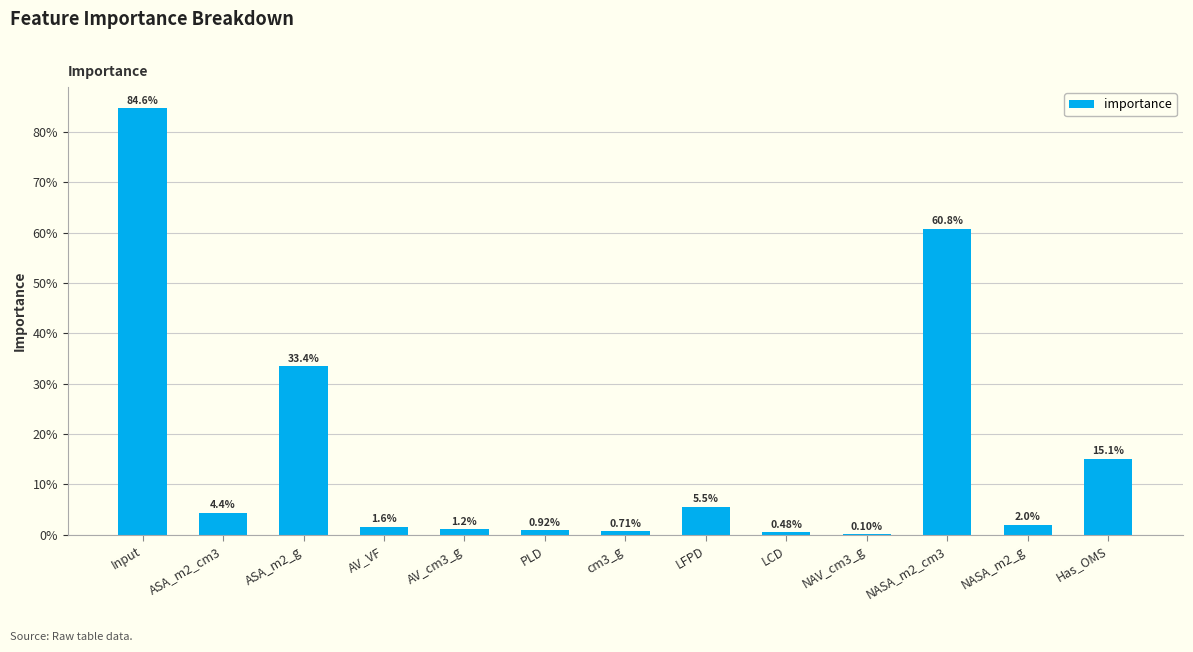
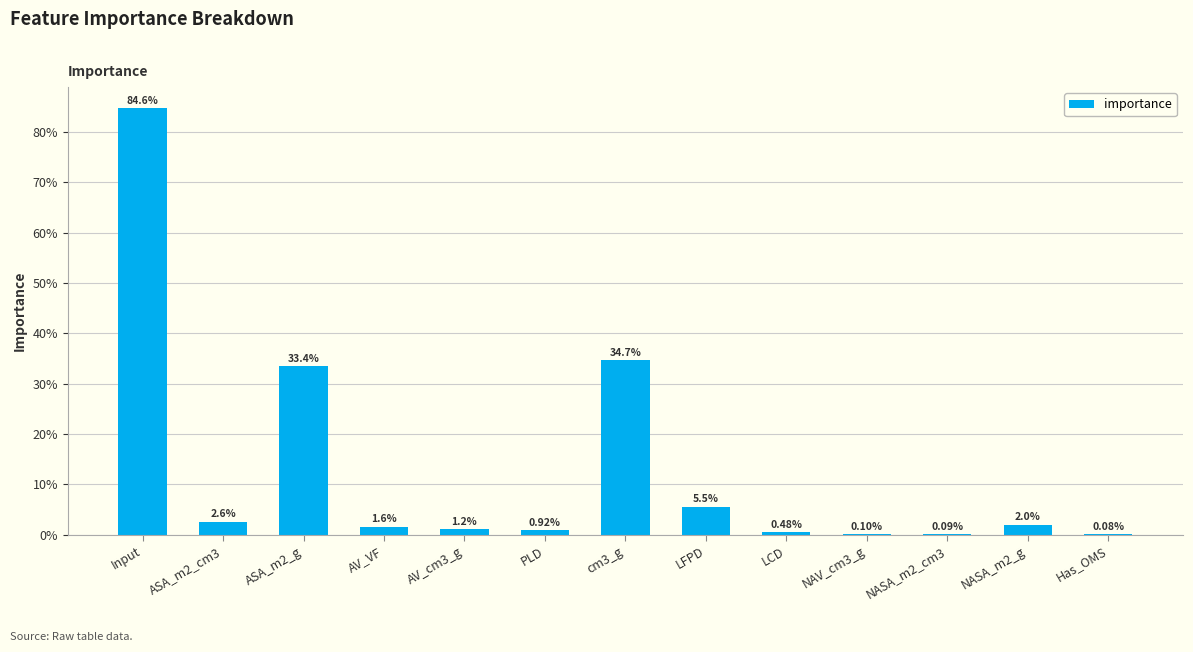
ASA_m2_cm3: 4.4% -> 2.6%
cm3_g: 0.71% -> 34.7%
NASA_m2_cm3: 60.8% -> 0.09%
Has_OMS: 15.1% -> 0.08%
